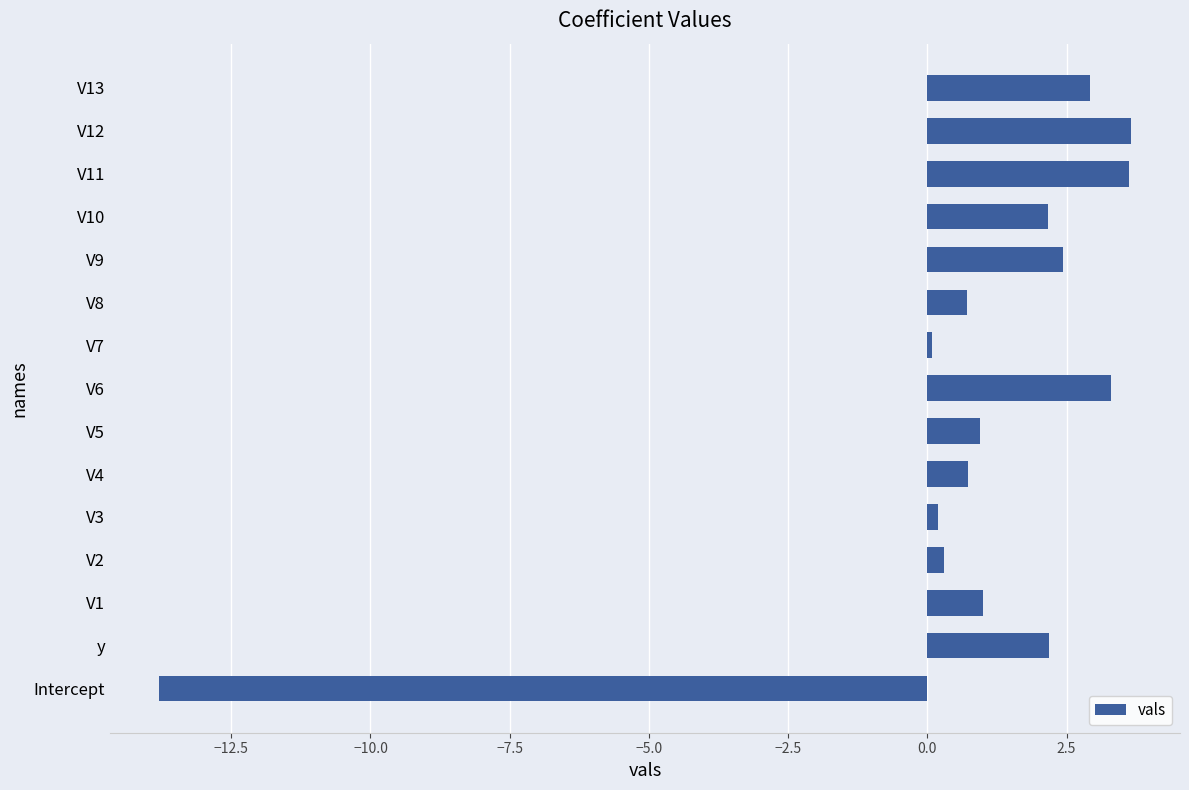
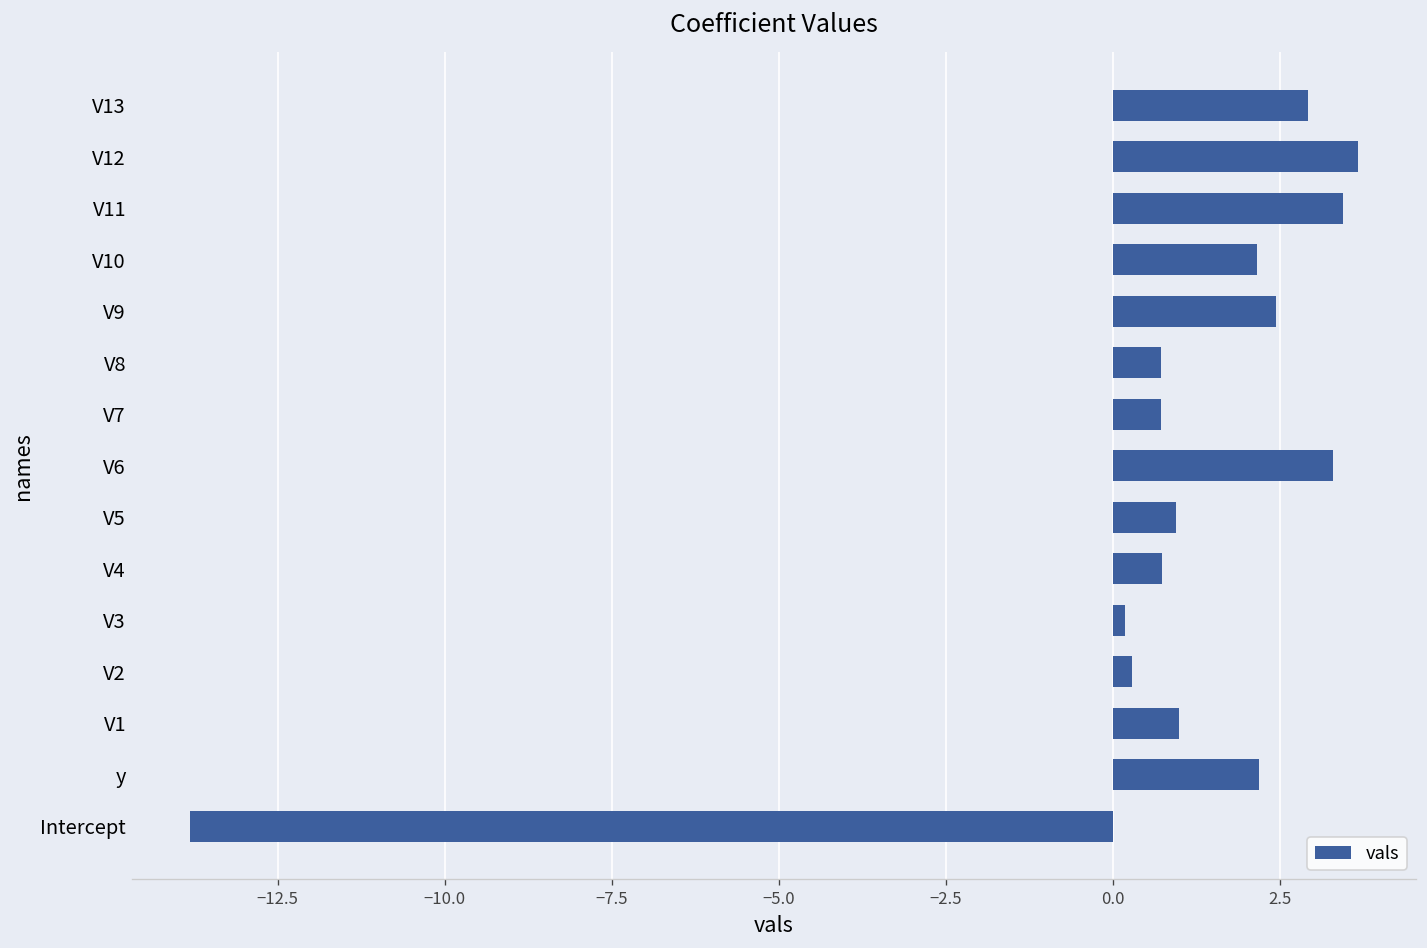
V11: 3.6 -> 3.5
V7: 0.1 -> 0.7
